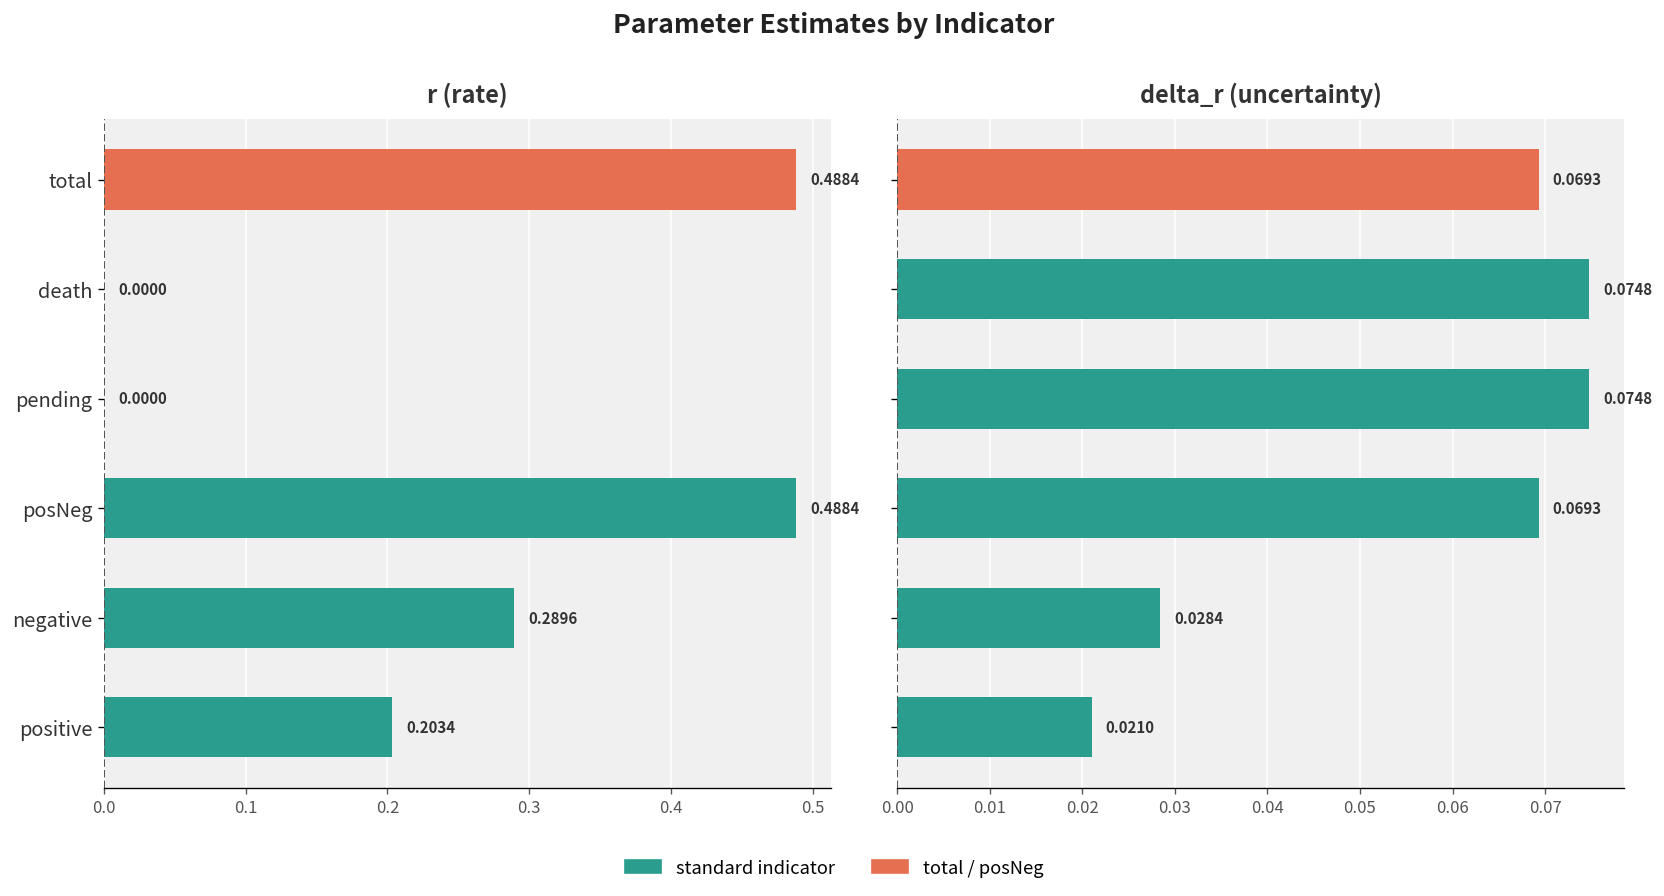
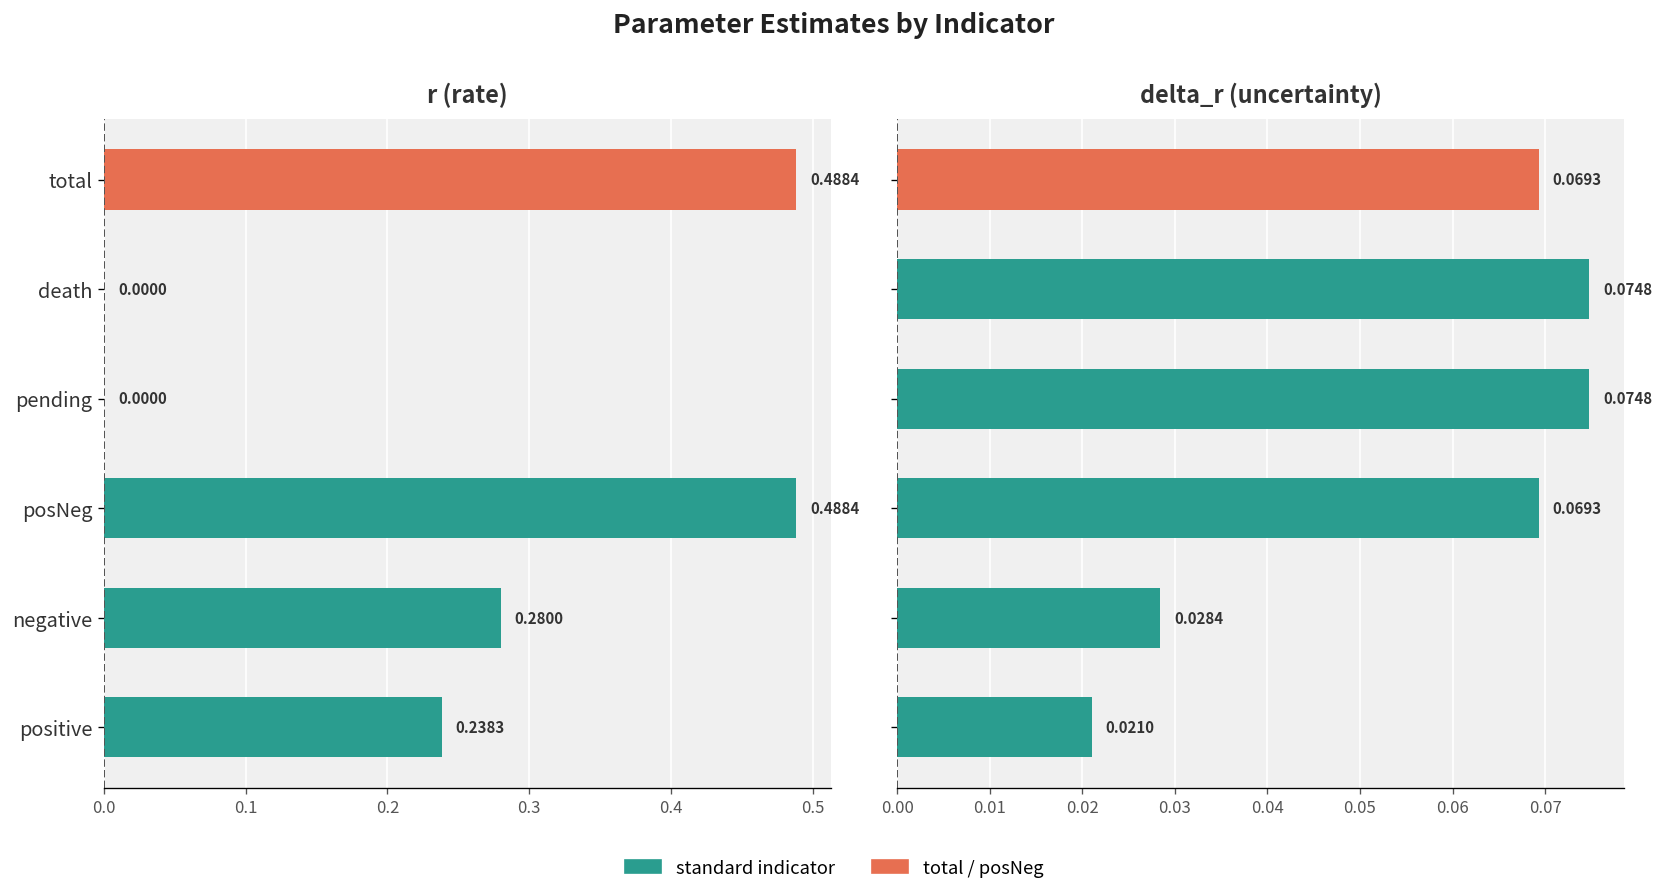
r (rate), negative: 0.2896 -> 0.2800
r (rate), positive: 0.2034 -> 0.2383
